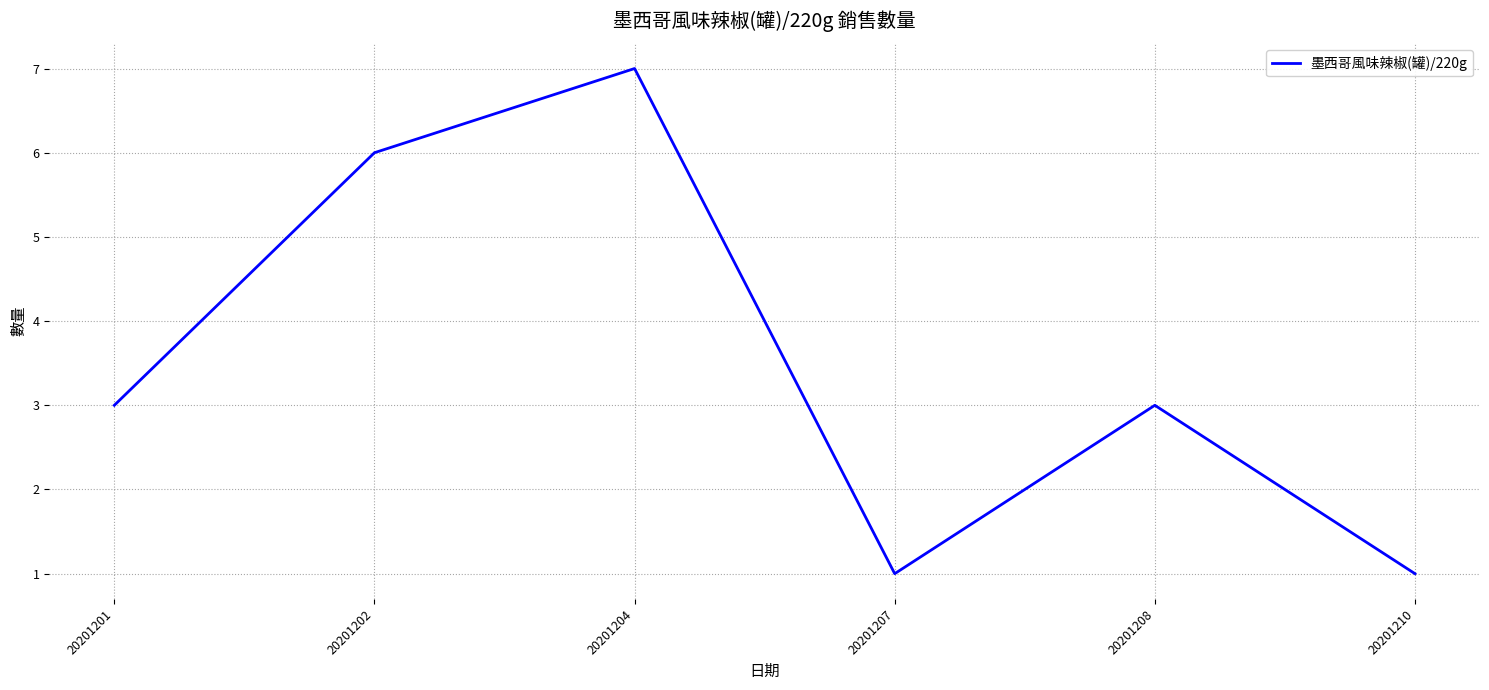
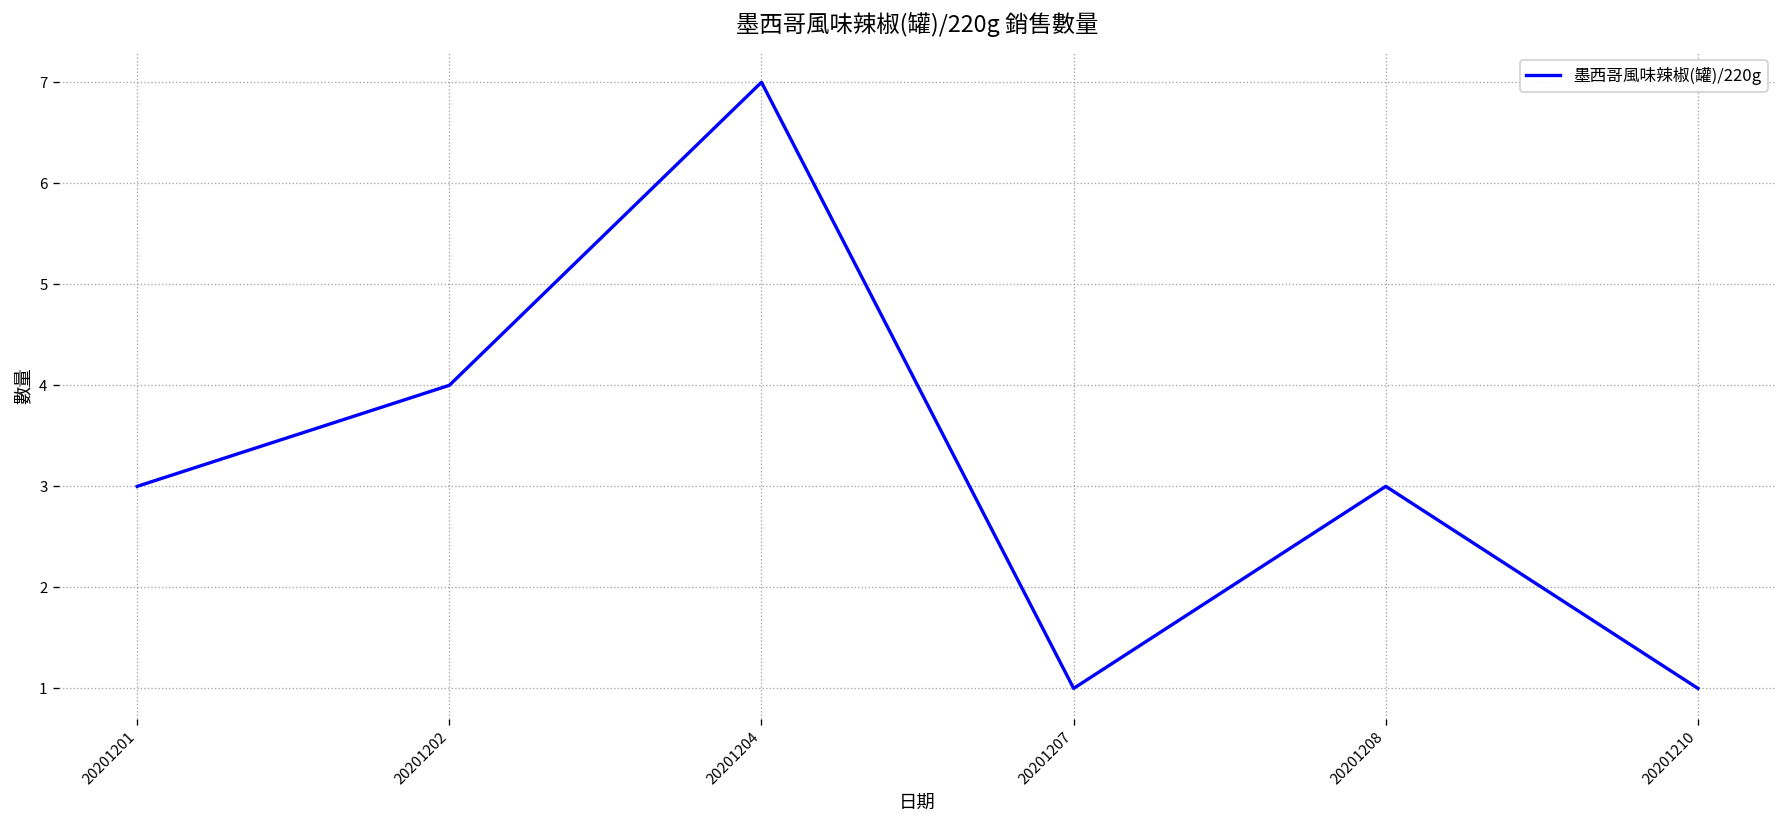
20201202: 6 -> 4
